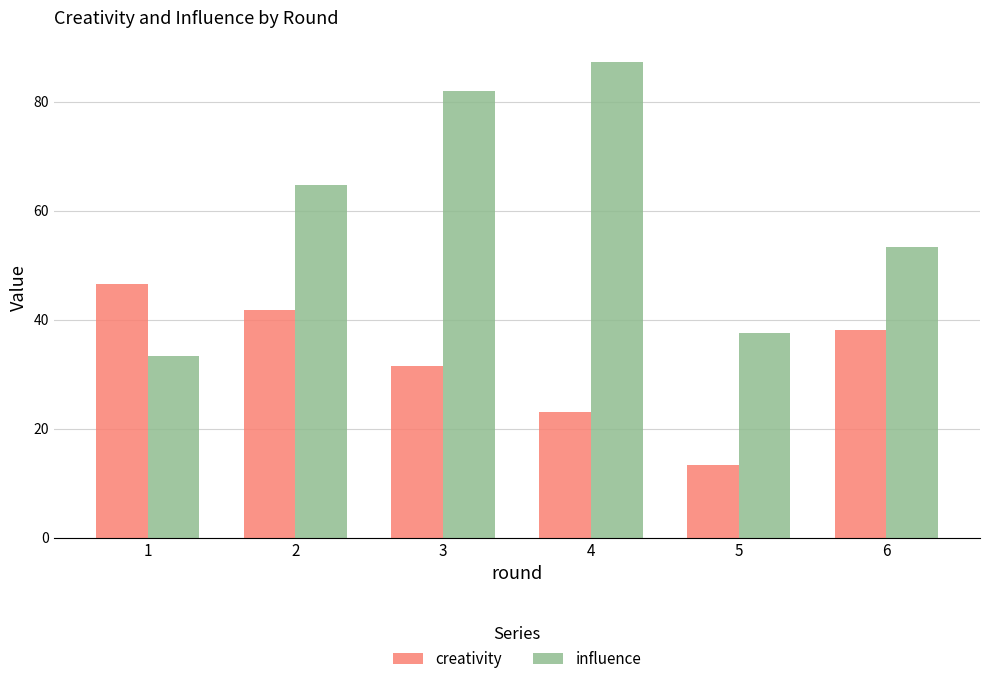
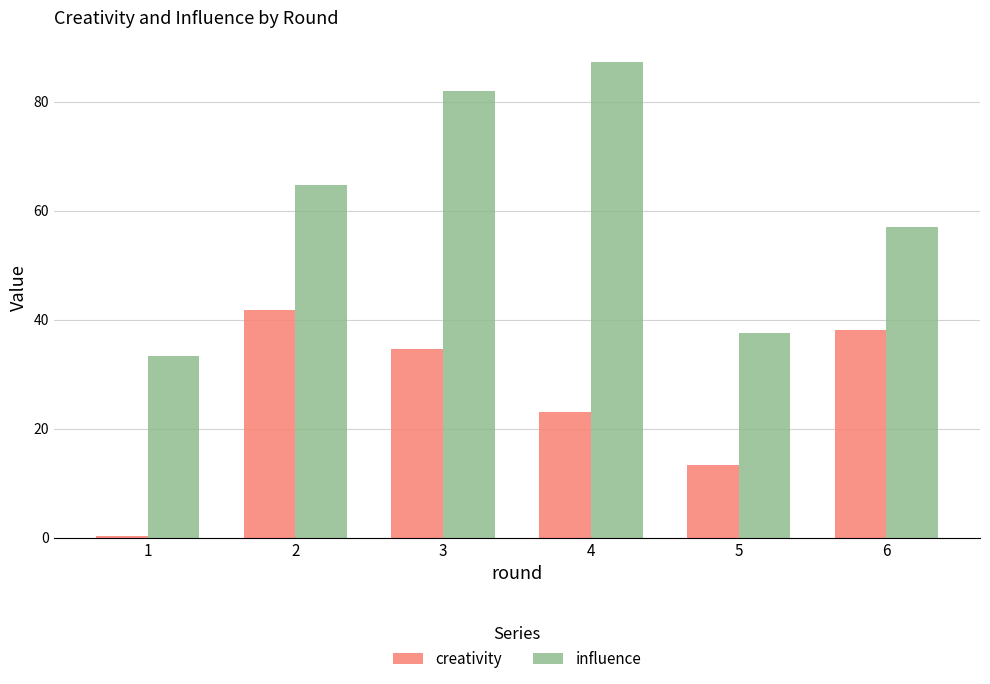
creativity, 1: 47 -> 0
creativity, 3: 32 -> 35
influence, 6: 53 -> 57
